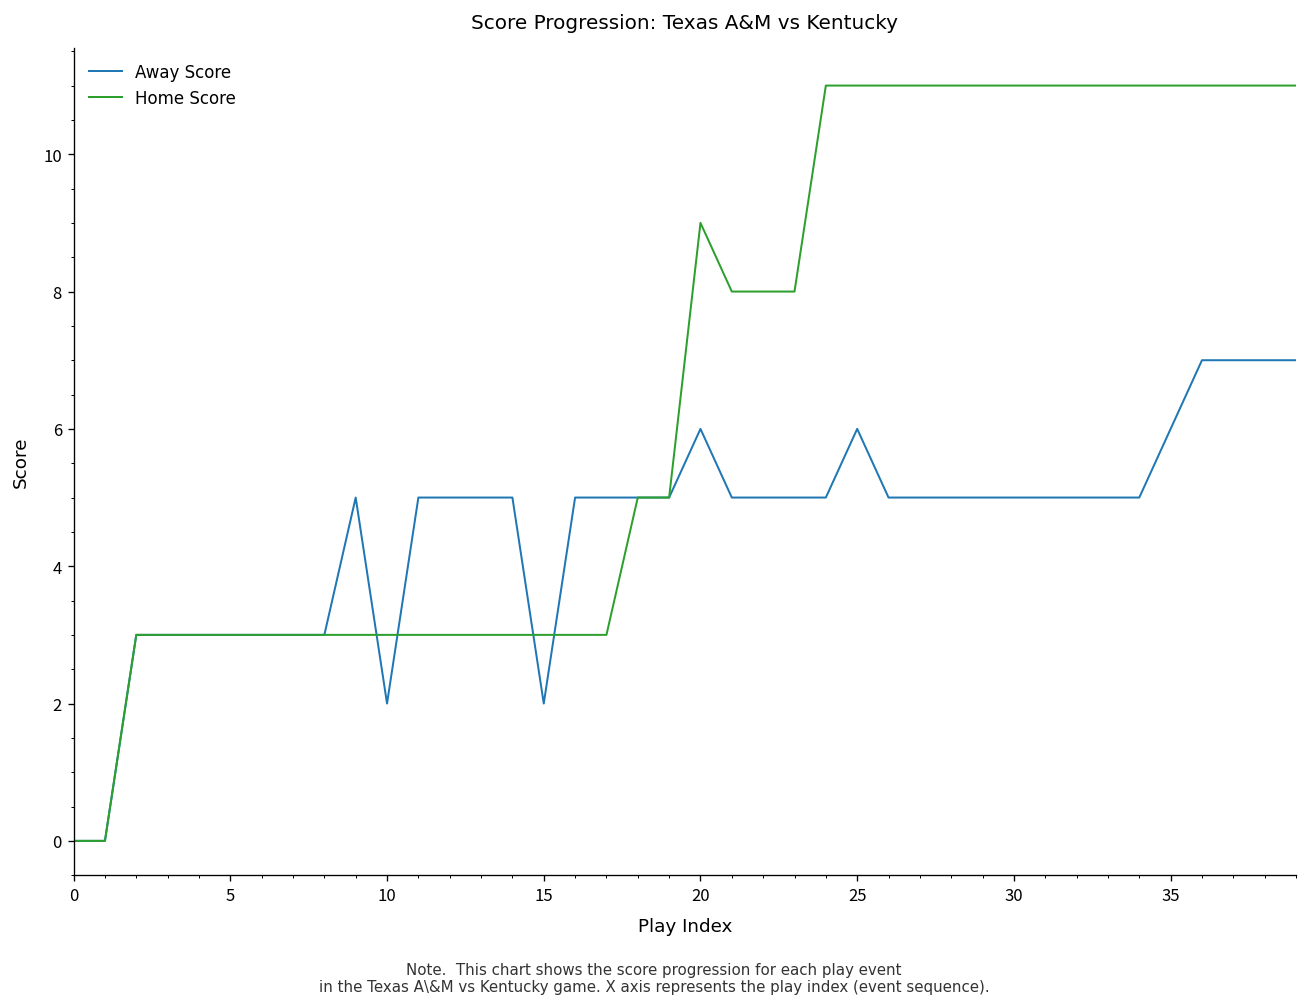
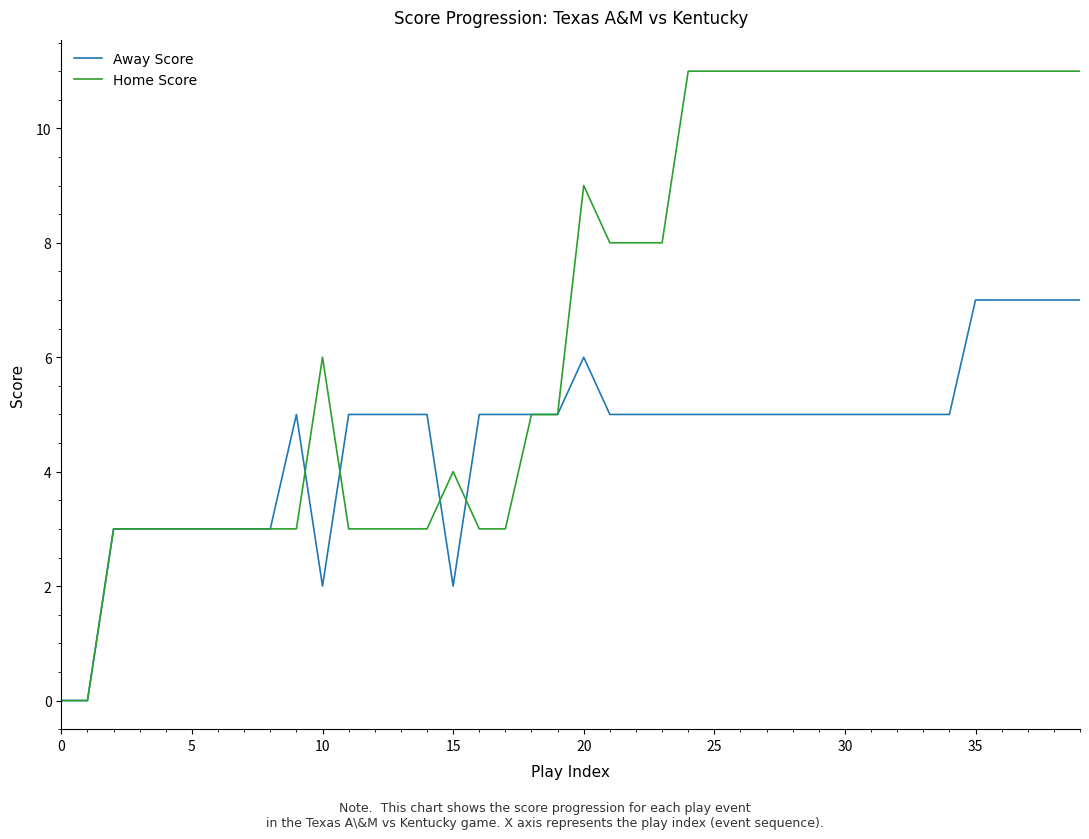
Home Score, 10: 3 -> 6
Home Score, 15: 3 -> 4
Away Score, 25: 6 -> 5
Away Score, 35: 6 -> 7
